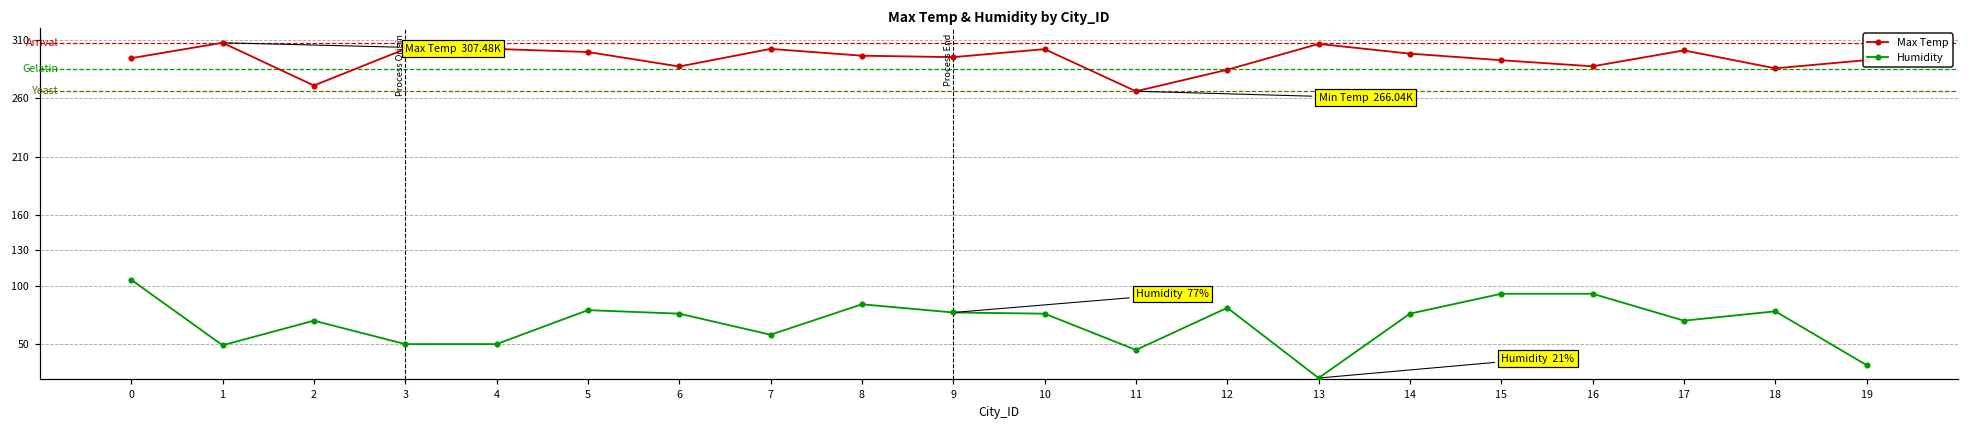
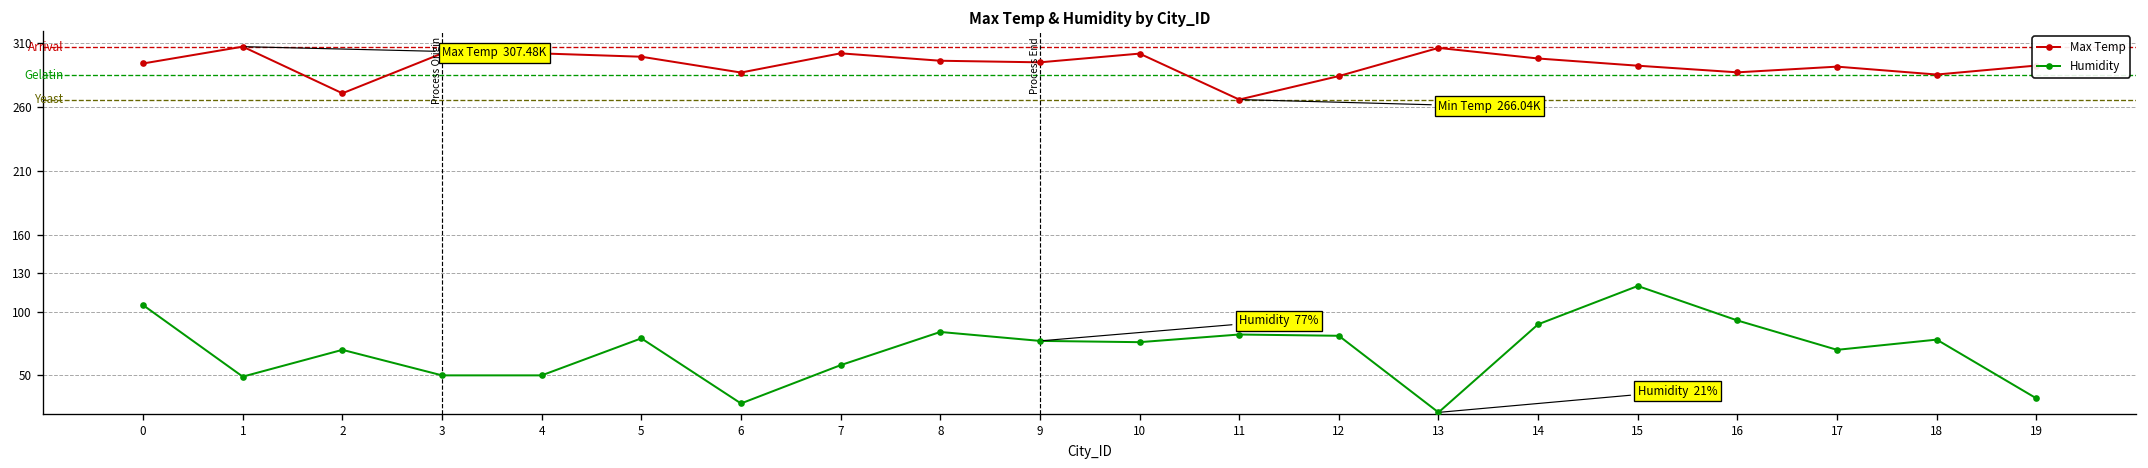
Humidity, 6: 76 -> 28
Humidity, 11: 45 -> 82
Humidity, 14: 76 -> 90
Humidity, 15: 93 -> 120
Max Temp, 17: 301 -> 292
